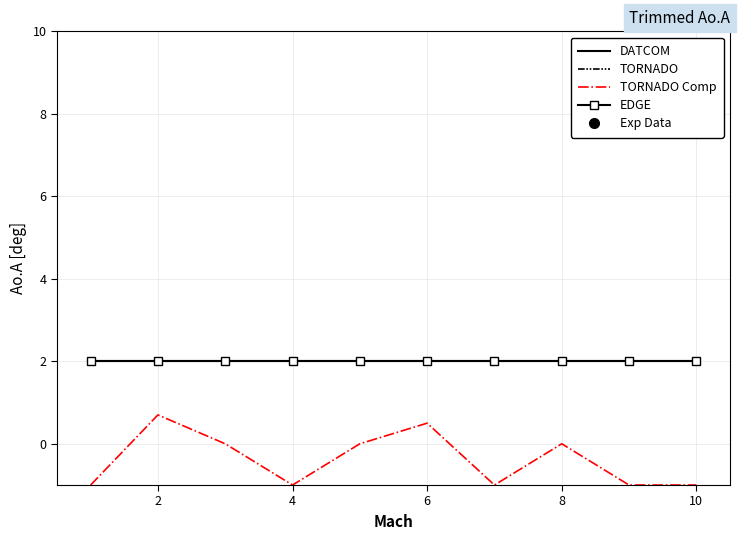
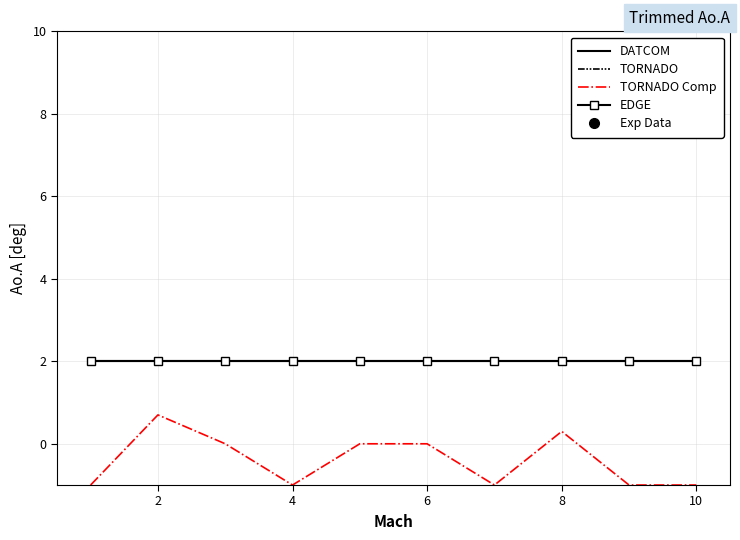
TORNADO Comp, 6: 0.5 -> 0.0
TORNADO Comp, 8: 0.0 -> 0.3
